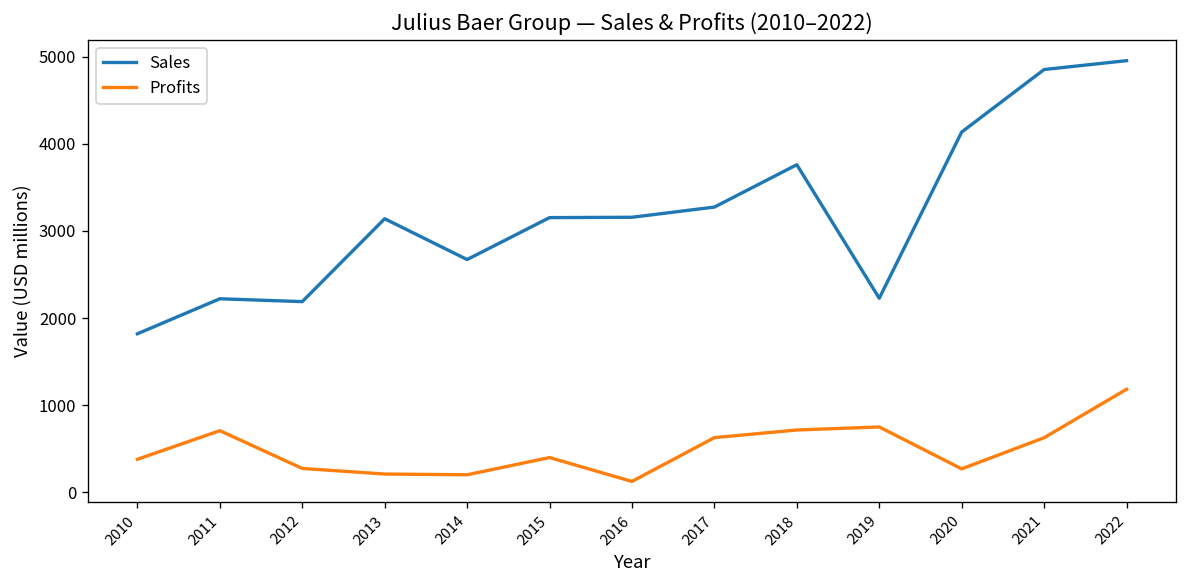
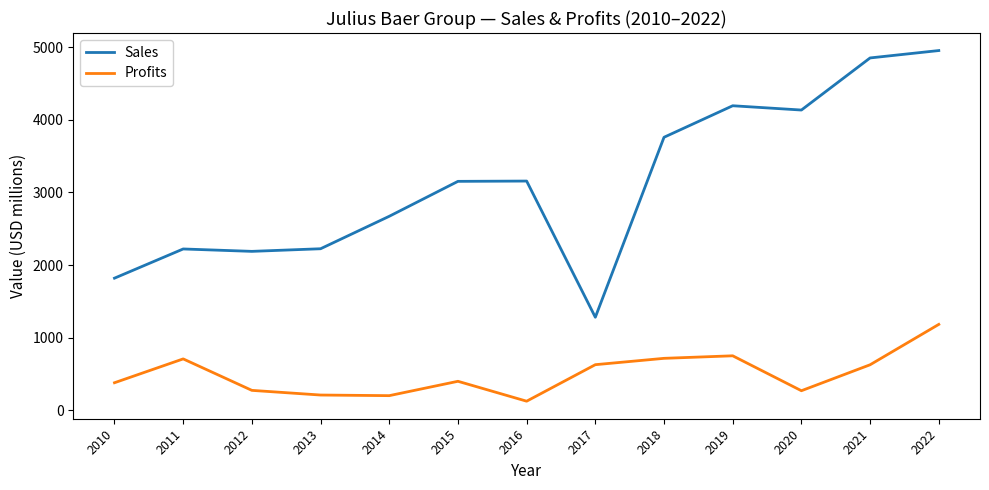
Sales, 2013: 3100 -> 2200
Sales, 2017: 3300 -> 1300
Sales, 2019: 2200 -> 4200
